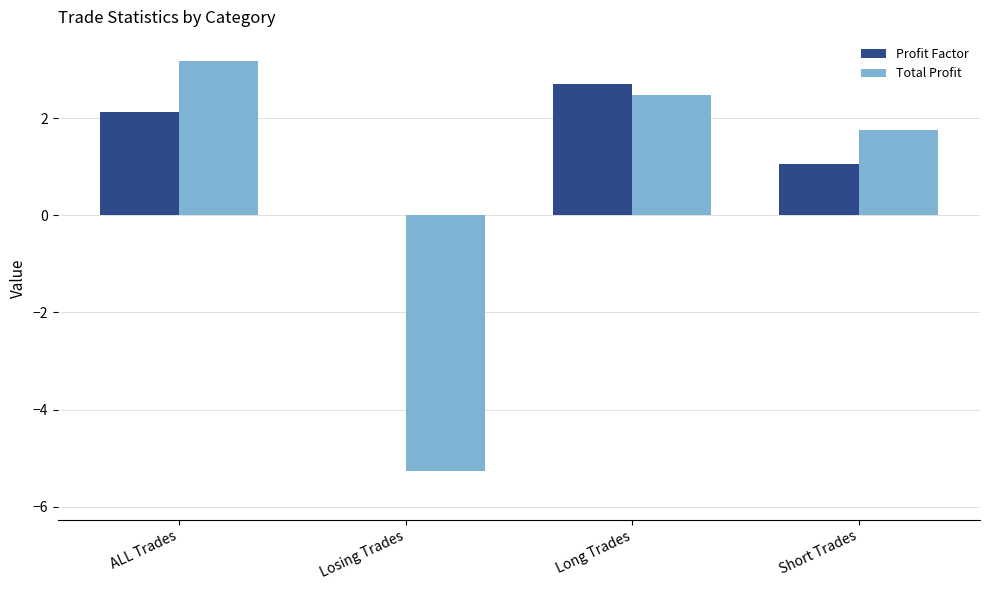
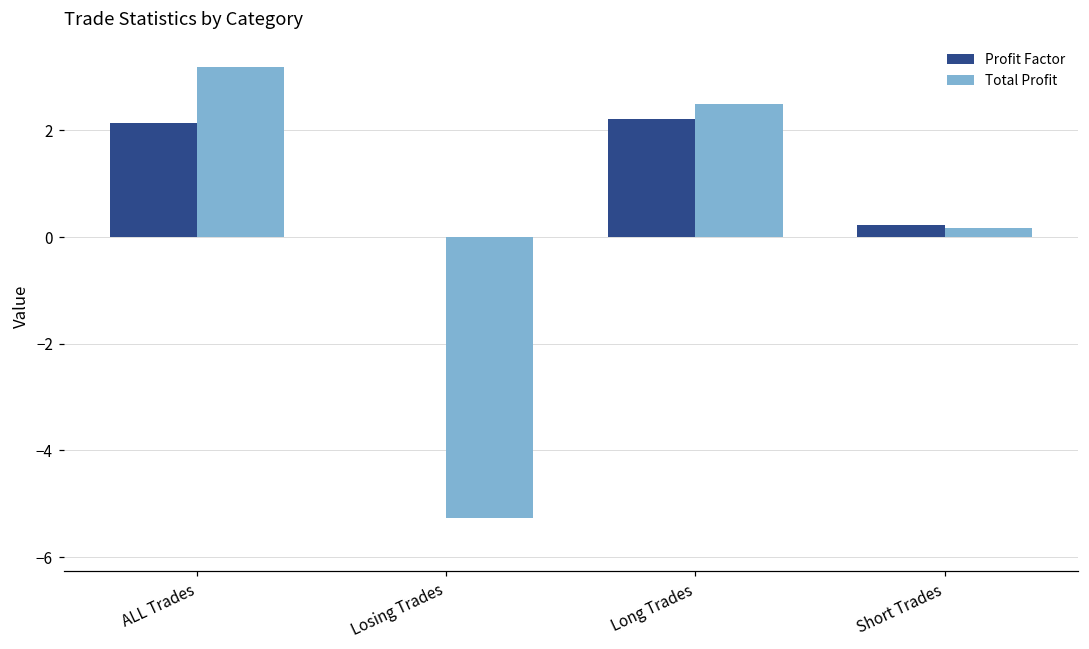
Profit Factor, Long Trades: 2.7 -> 2.2
Profit Factor, Short Trades: 1.1 -> 0.2
Total Profit, Short Trades: 1.8 -> 0.2
